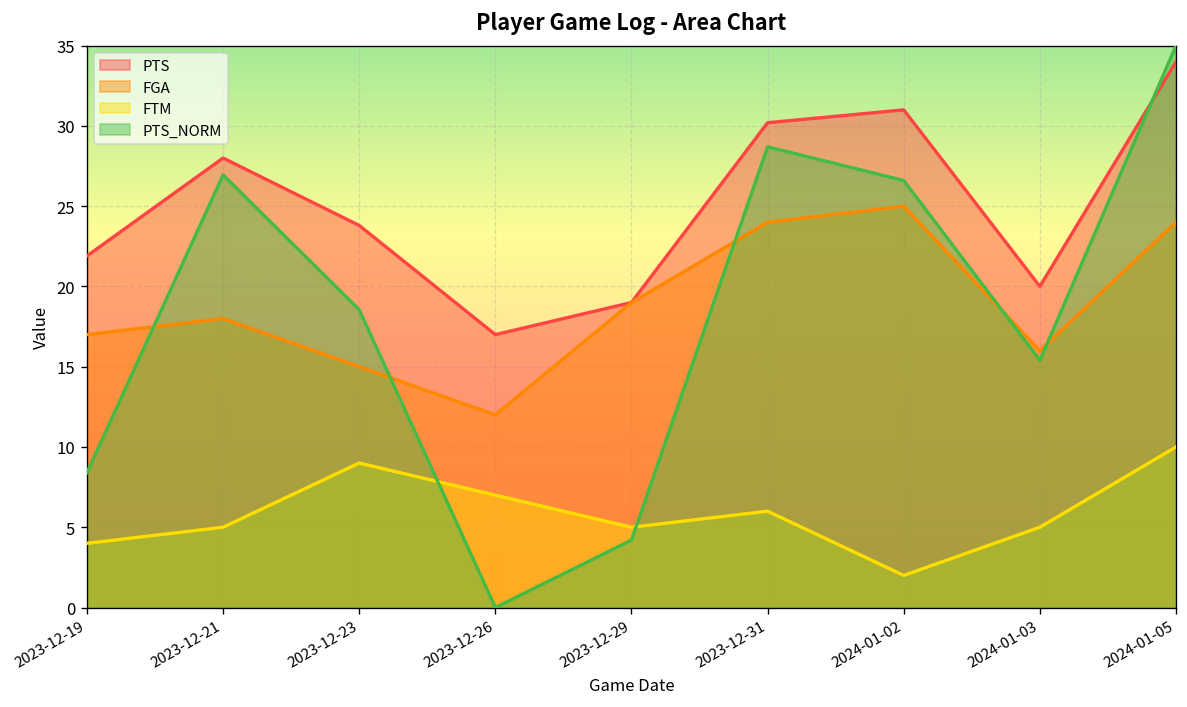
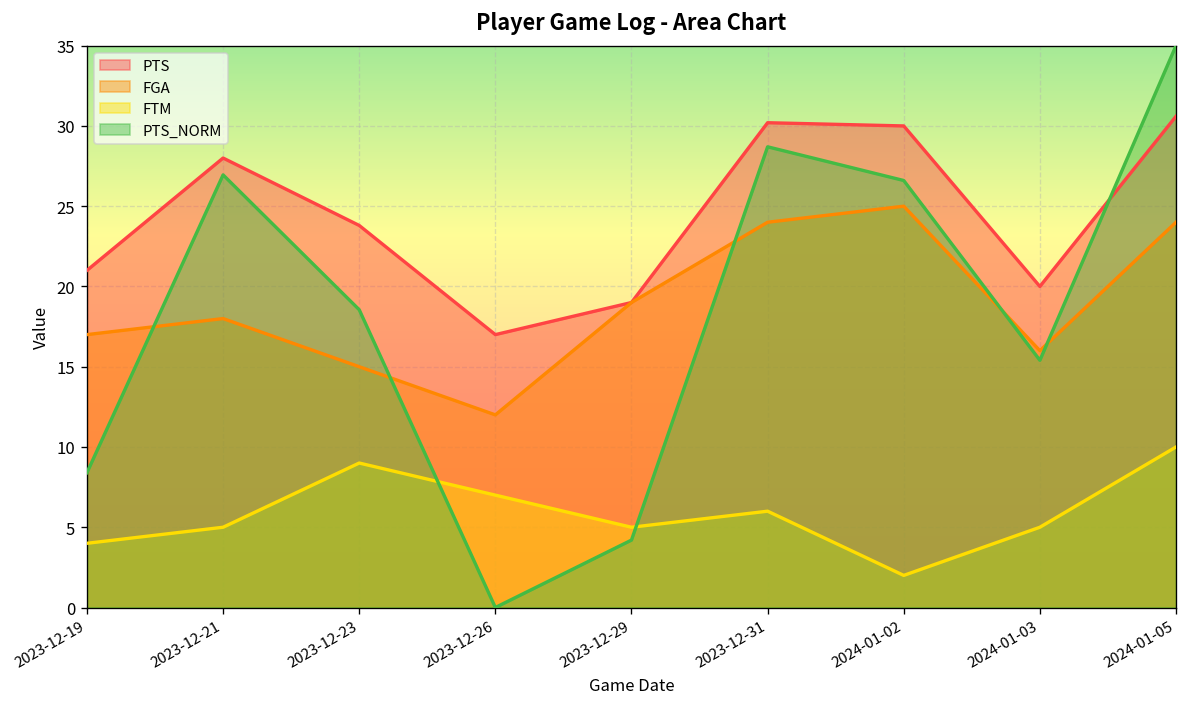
PTS, 2023-12-19: 21.9 -> 21.0
PTS, 2024-01-02: 31 -> 30
PTS, 2024-01-05: 34.0 -> 30.6
